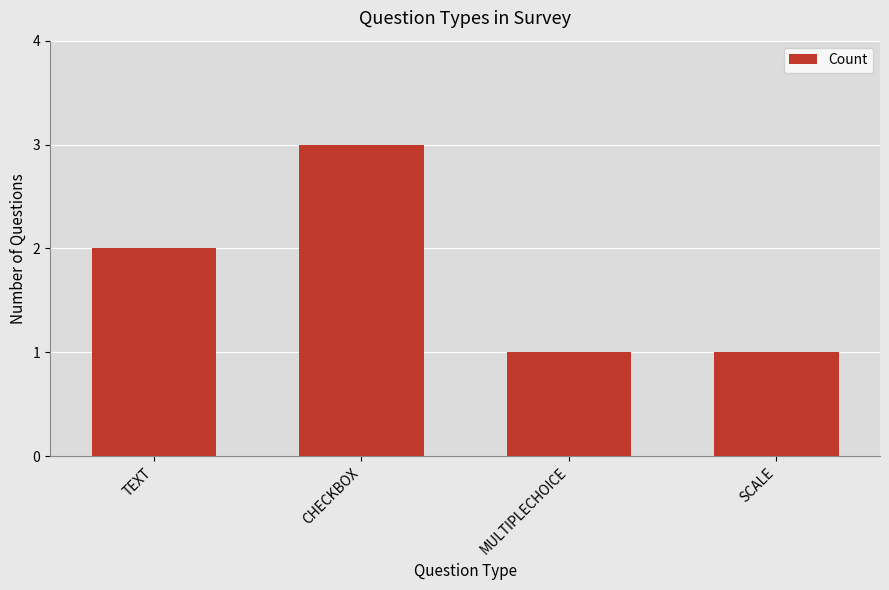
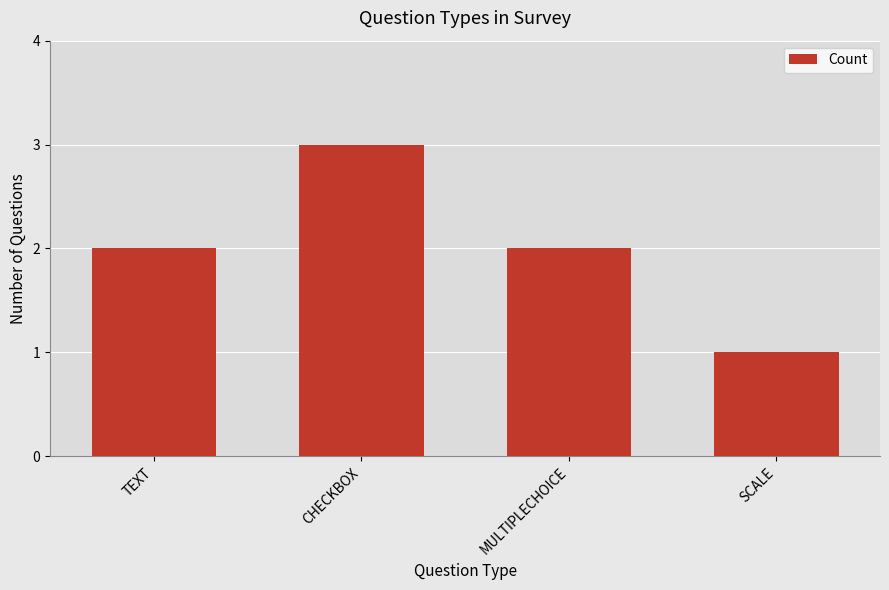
MULTIPLECHOICE: 1 -> 2
